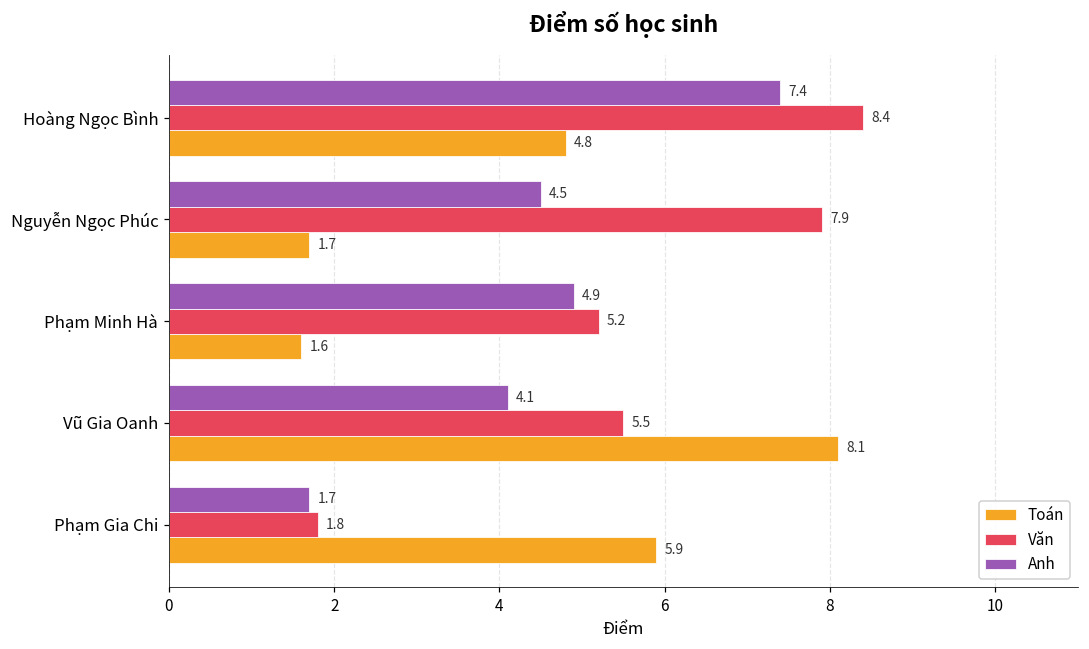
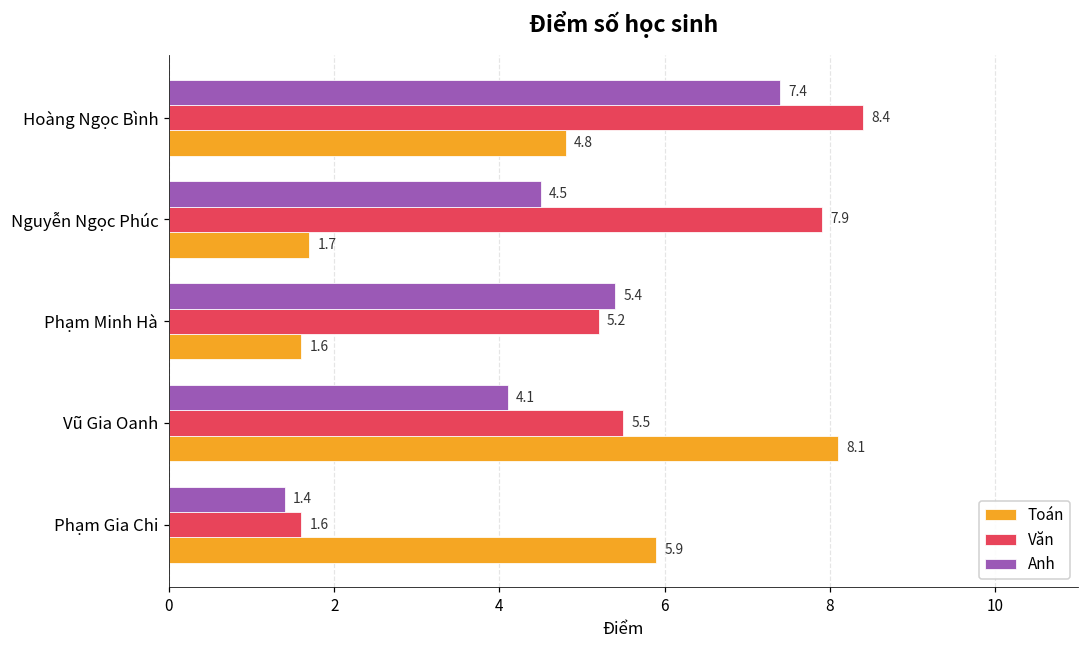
Anh, Phạm Minh Hà: 4.9 -> 5.4
Anh, Phạm Gia Chi: 1.7 -> 1.4
Văn, Phạm Gia Chi: 1.8 -> 1.6
